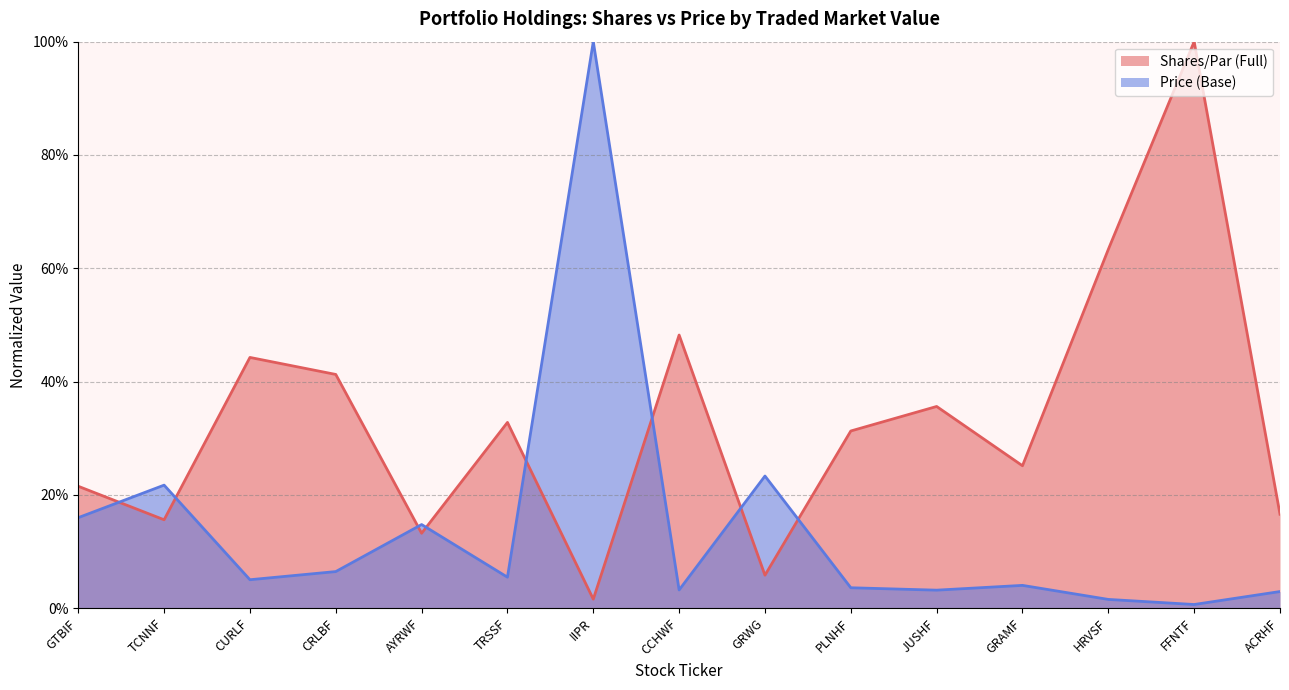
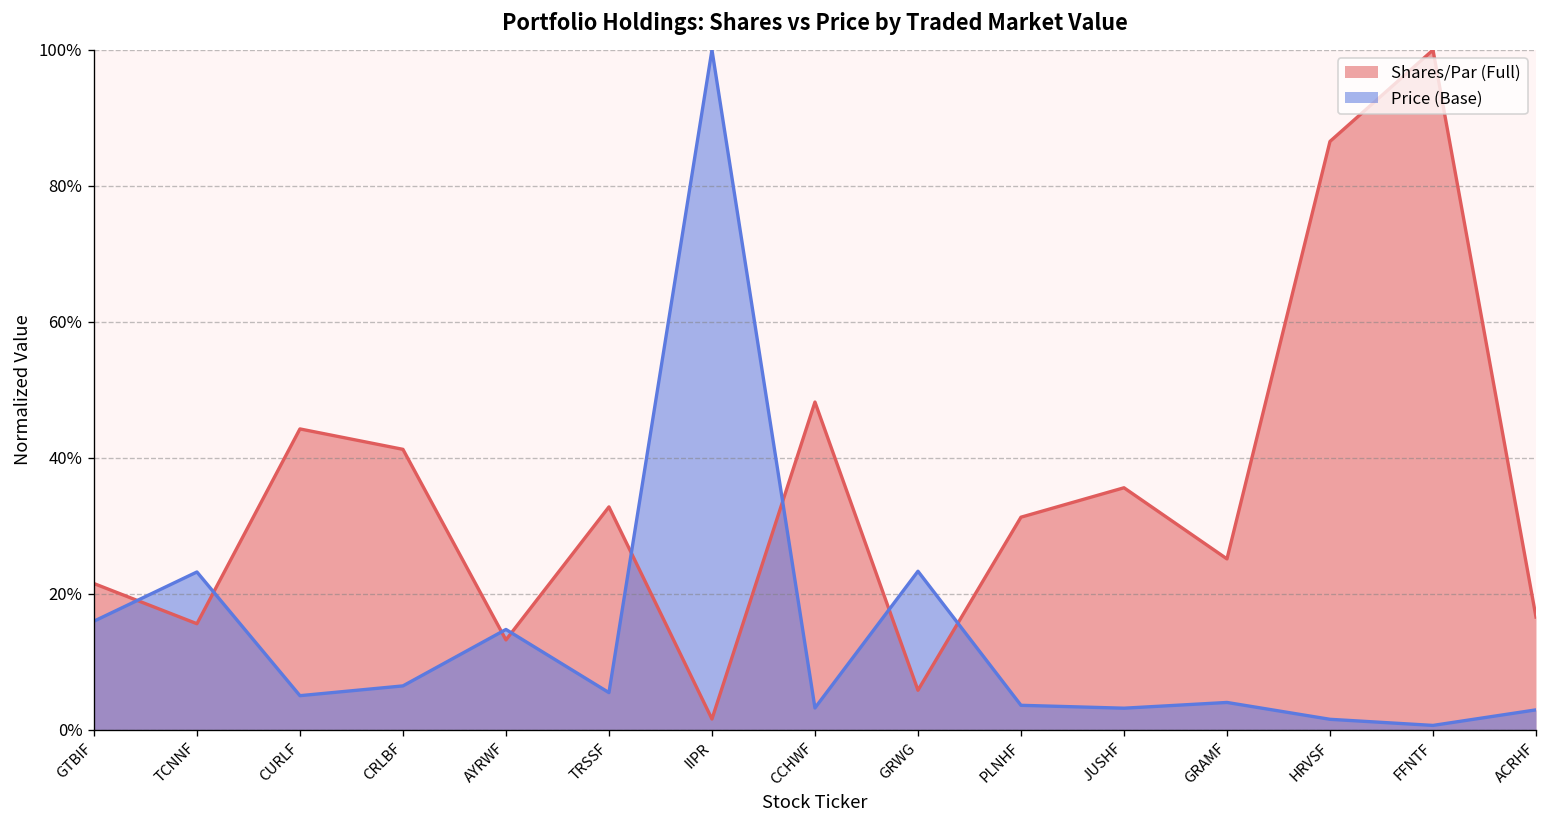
Price (Base), TCNNF: 22% -> 23%
Shares/Par (Full), HRVSF: 63% -> 87%
